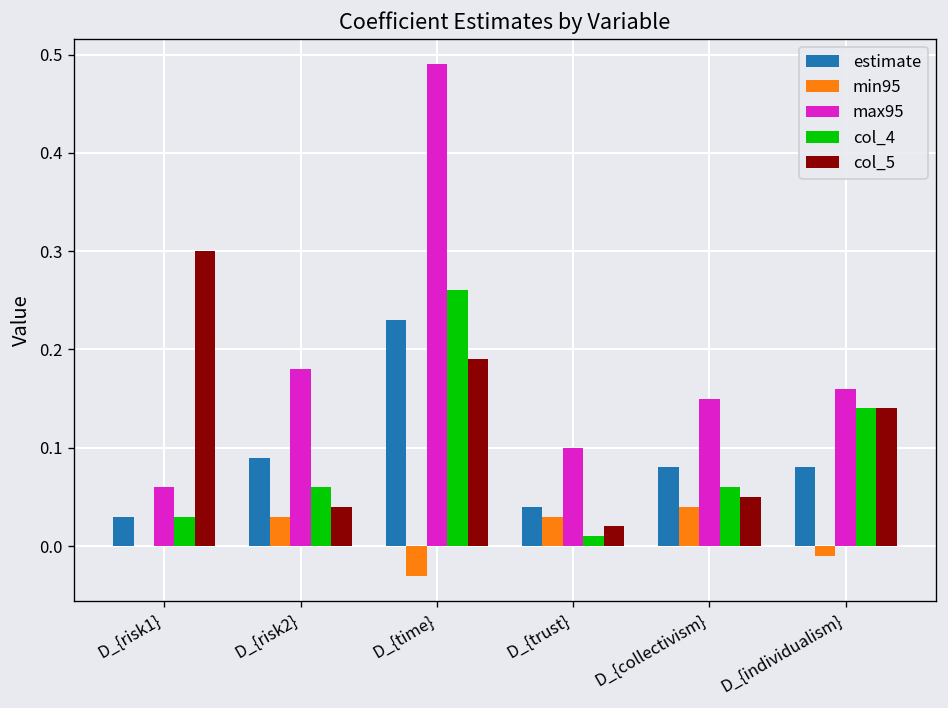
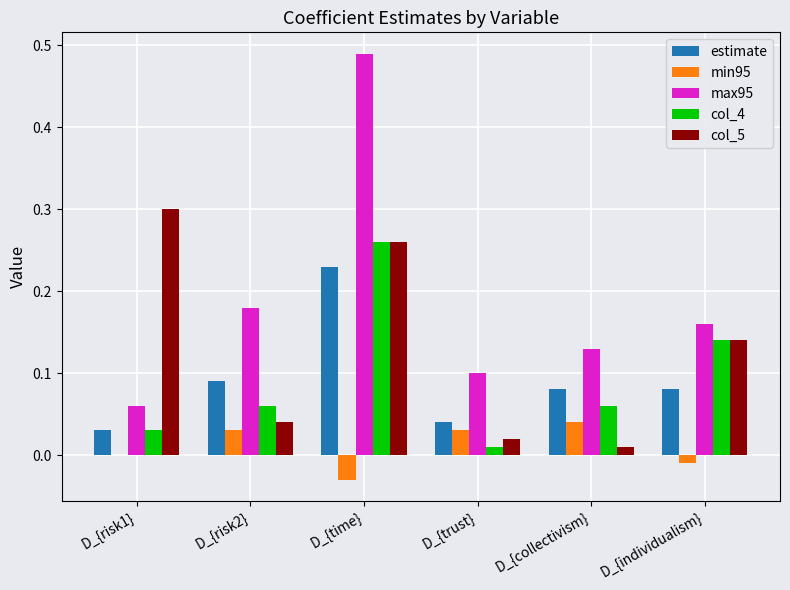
col_5, D_{time}: 0.19 -> 0.26
max95, D_{collectivism}: 0.15 -> 0.13
col_5, D_{collectivism}: 0.05 -> 0.01
